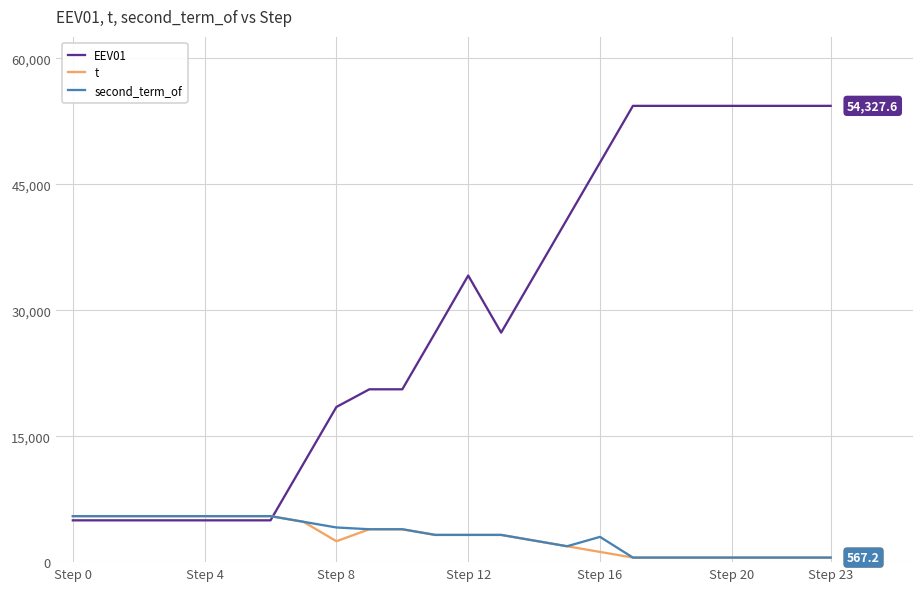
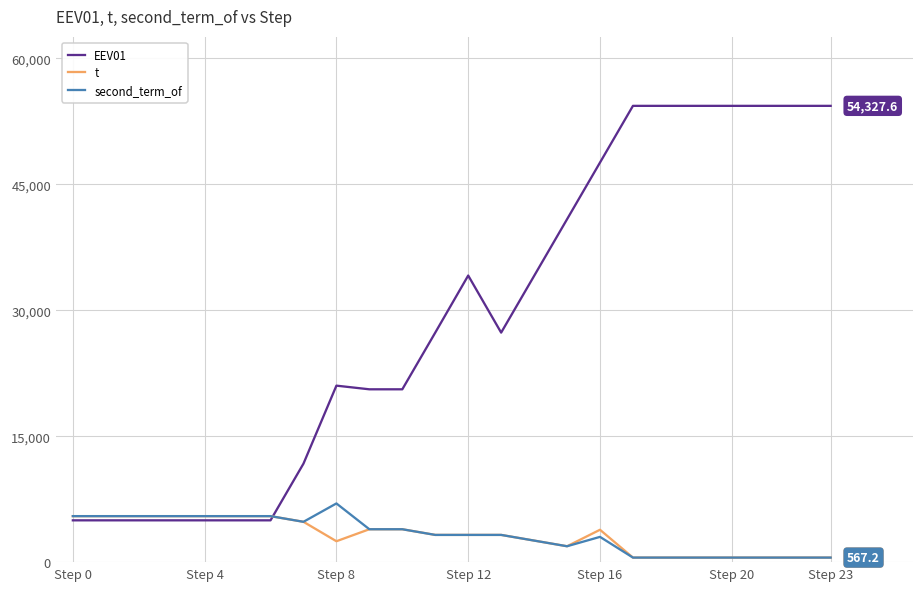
EEV01, Step 8: 18,000 -> 21,000
second_term_of, Step 8: 4,000 -> 7,000
t, Step 16: 1,000 -> 4,000
